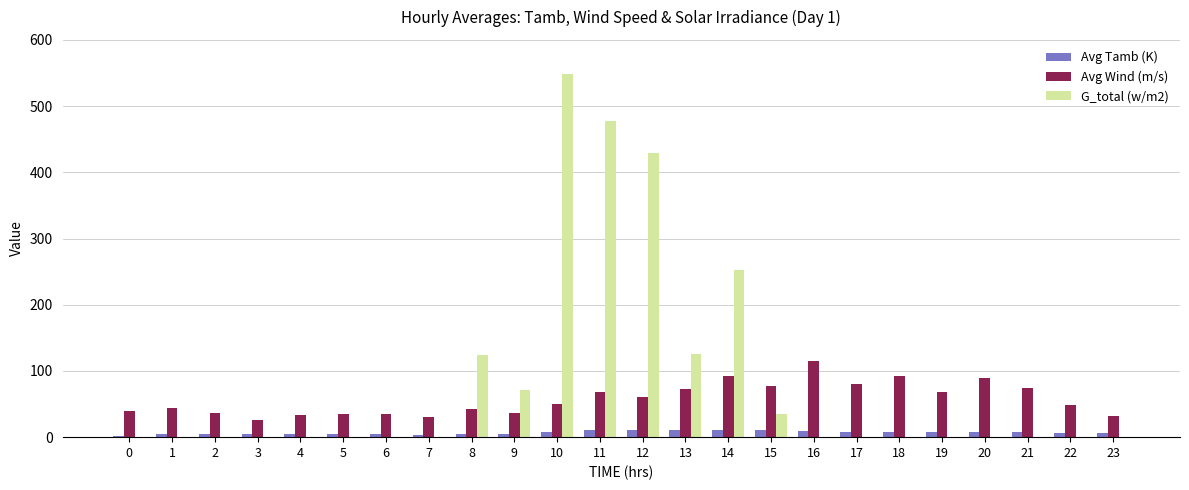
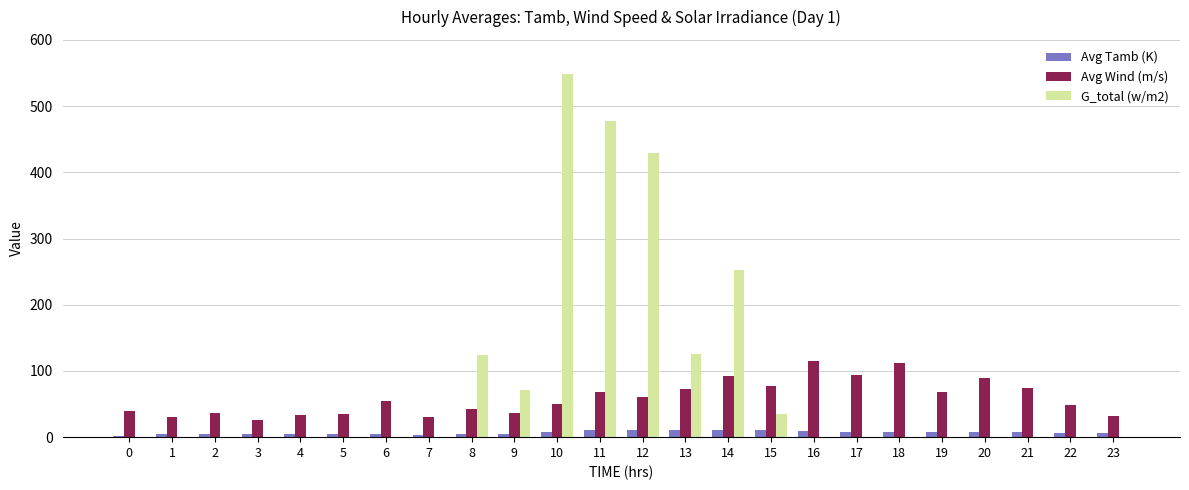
Avg Wind (m/s), 1: 40 -> 30
Avg Wind (m/s), 6: 40 -> 60
Avg Wind (m/s), 17: 80 -> 90
Avg Wind (m/s), 18: 90 -> 110
